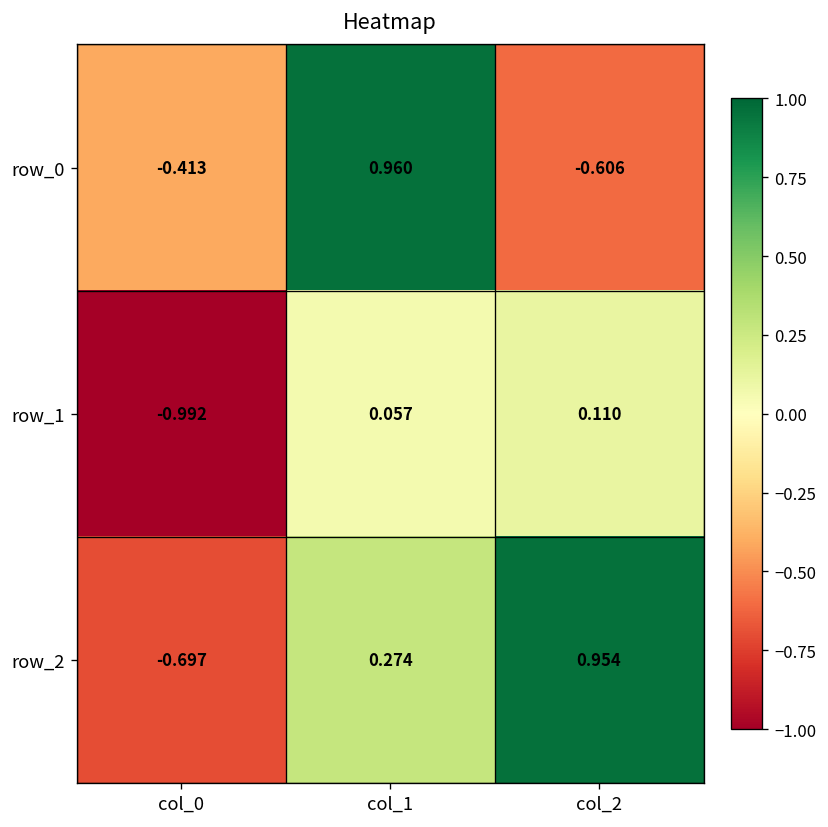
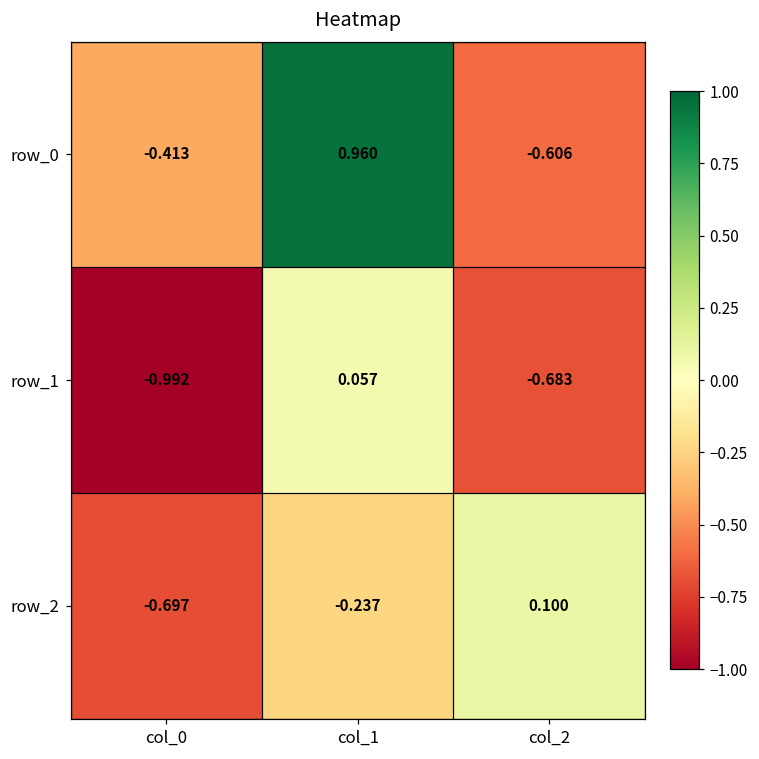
row_1, col_2: 0.110 -> -0.683
row_2, col_1: 0.274 -> -0.237
row_2, col_2: 0.954 -> 0.100
